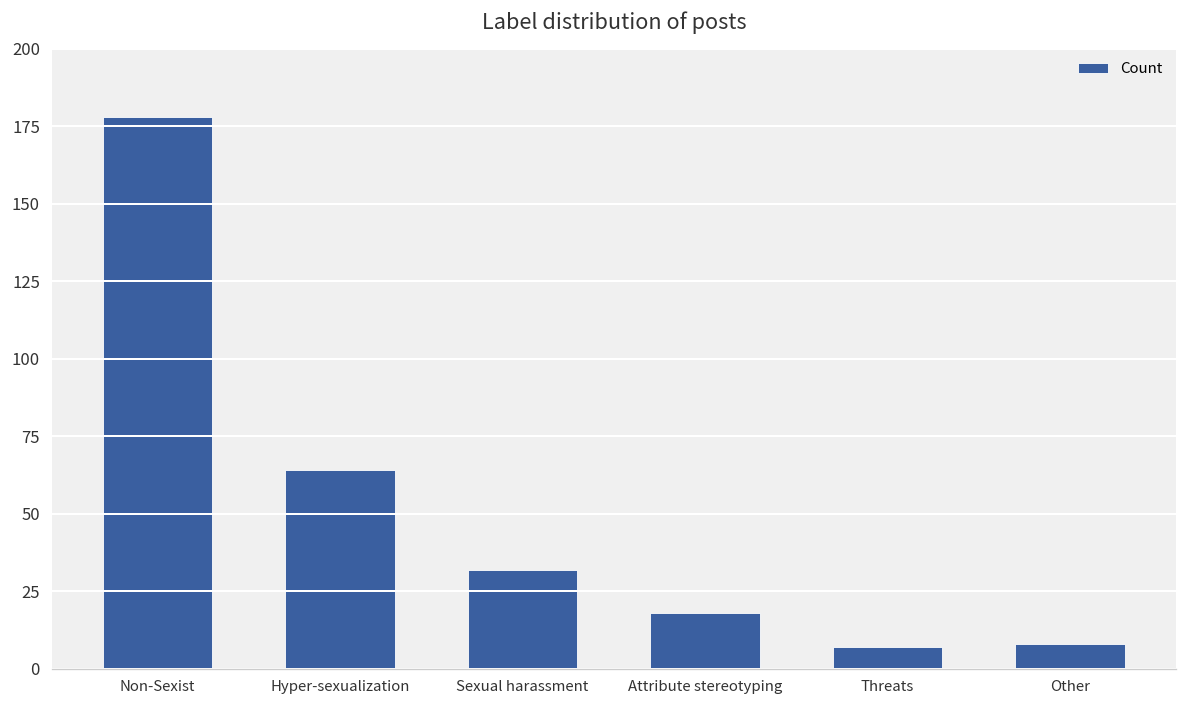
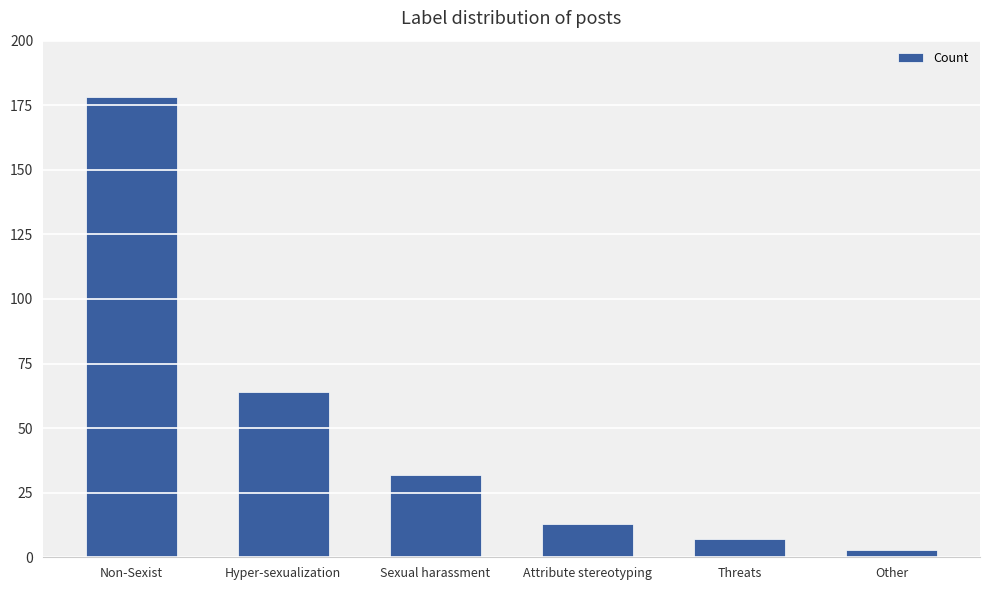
Attribute stereotyping: 18 -> 13
Other: 8 -> 3
